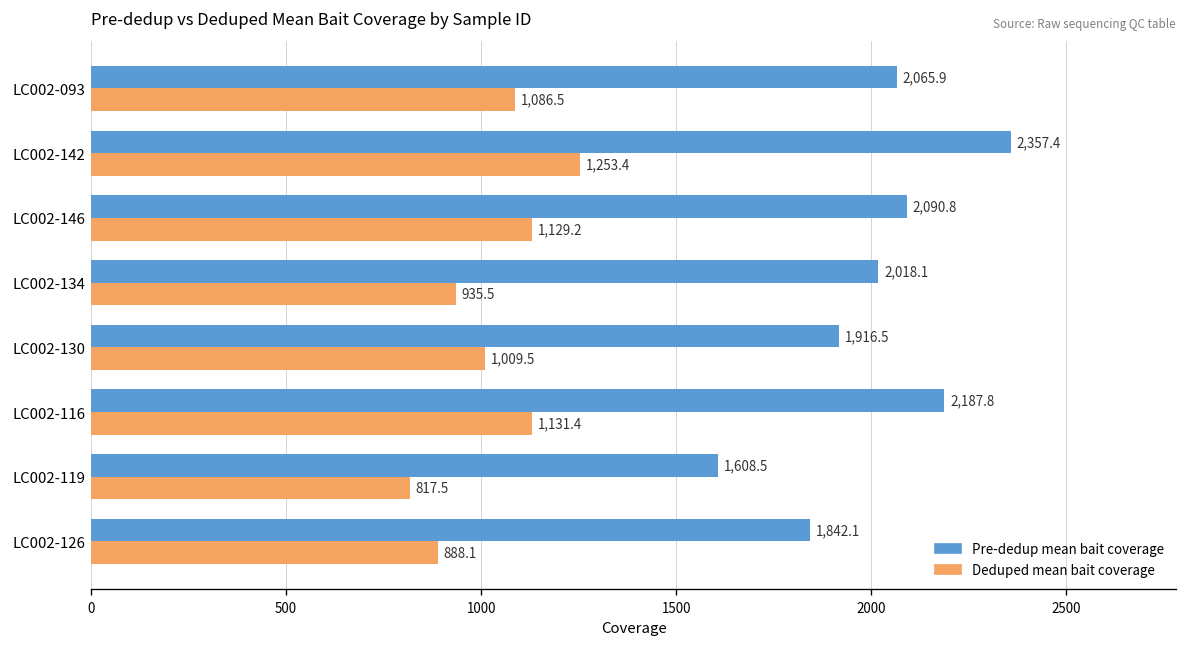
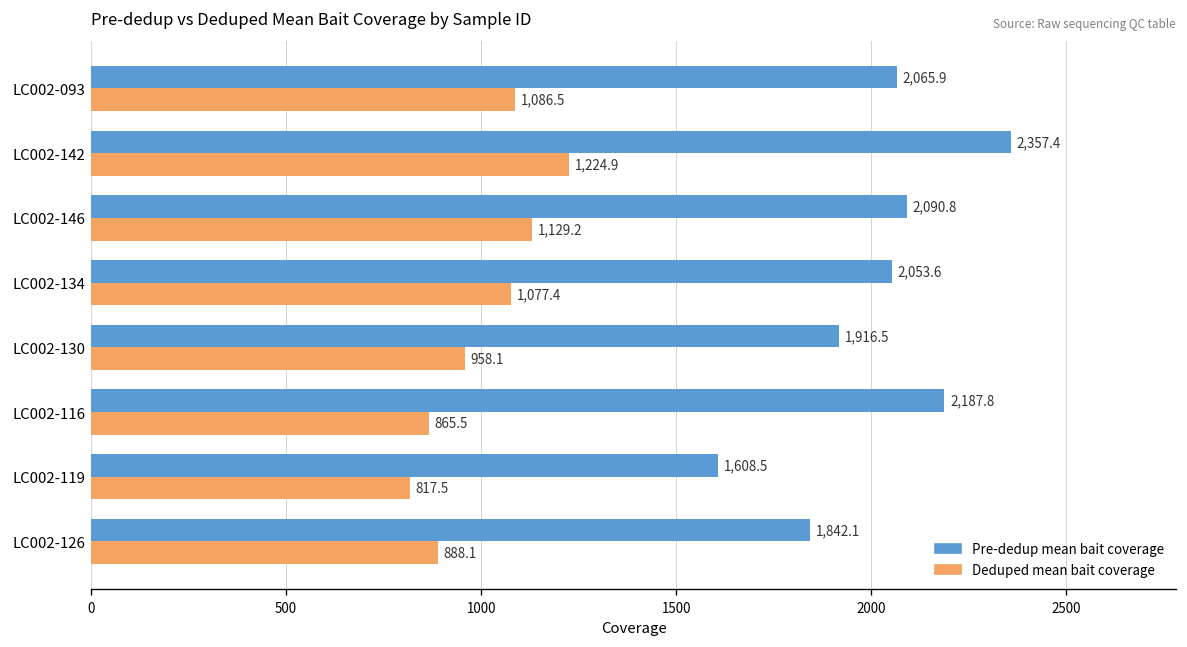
Deduped mean bait coverage, LC002-142: 1,253.4 -> 1,224.9
Pre-dedup mean bait coverage, LC002-134: 2,018.1 -> 2,053.6
Deduped mean bait coverage, LC002-134: 935.5 -> 1,077.4
Deduped mean bait coverage, LC002-130: 1,009.5 -> 958.1
Deduped mean bait coverage, LC002-116: 1,131.4 -> 865.5
